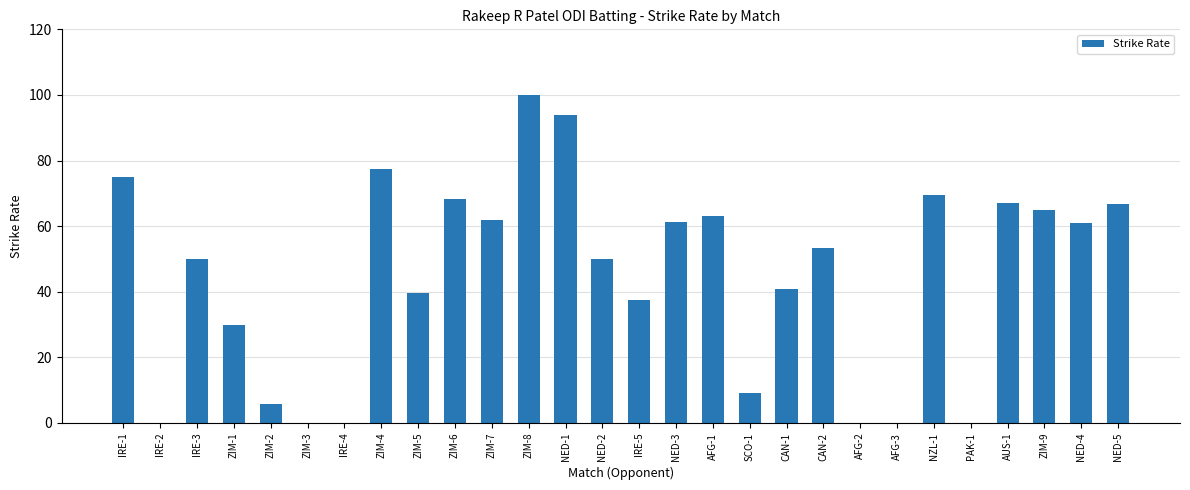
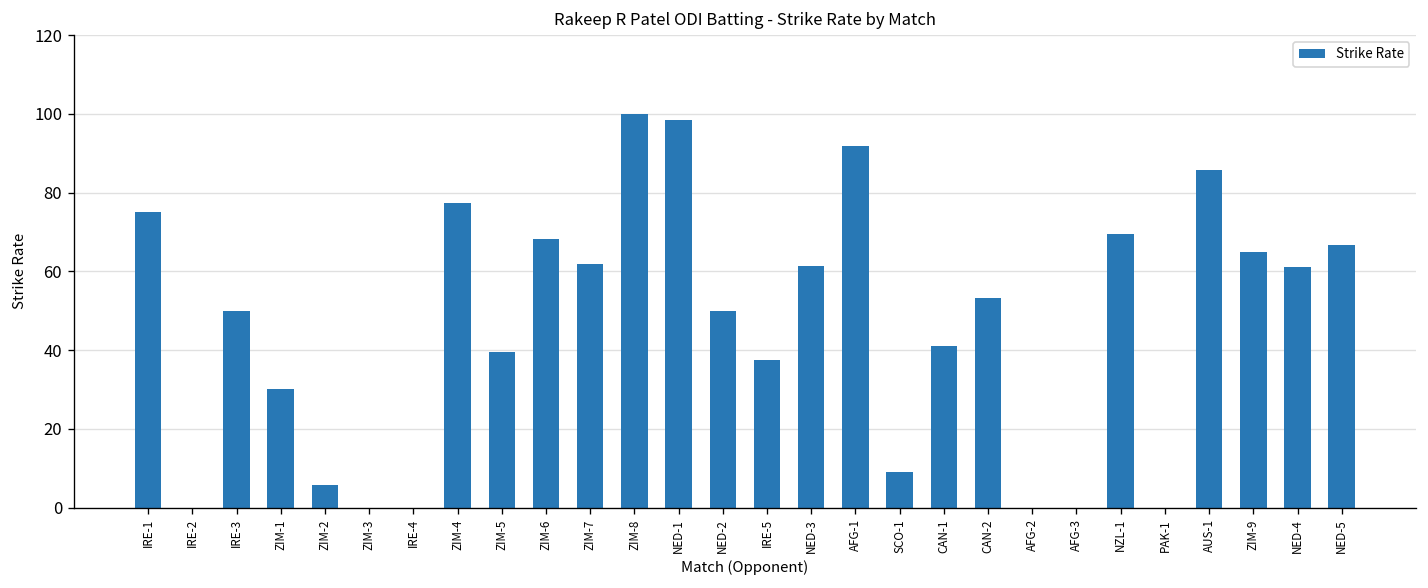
NED-1: 94 -> 98
AFG-1: 63 -> 92
AUS-1: 67 -> 86
